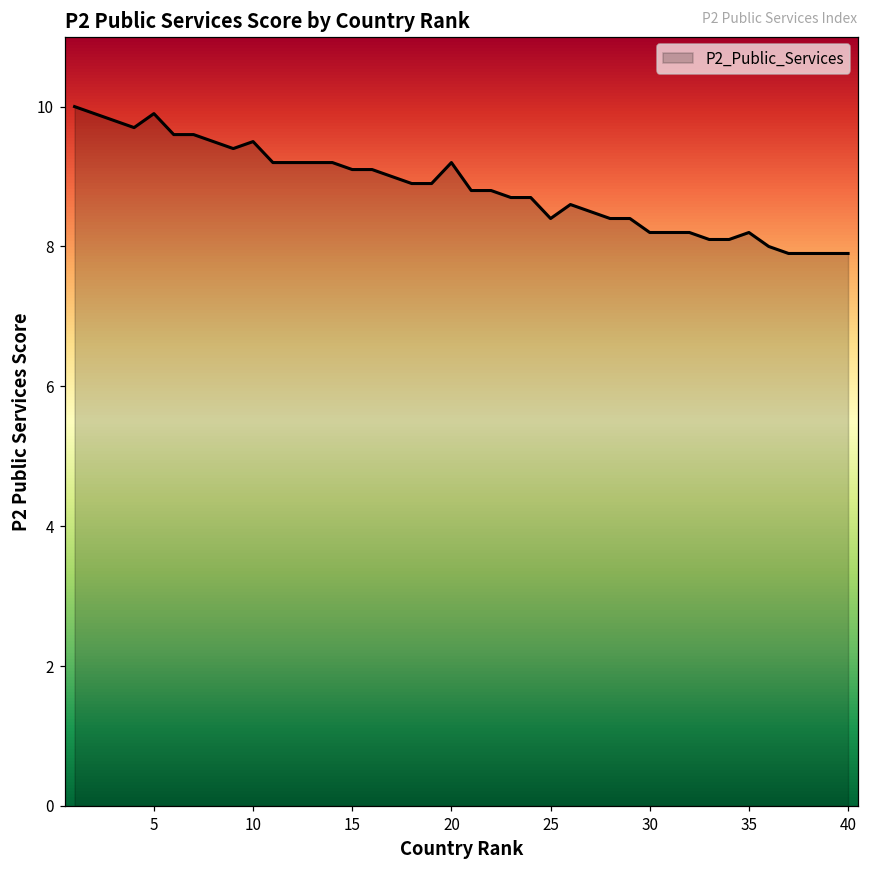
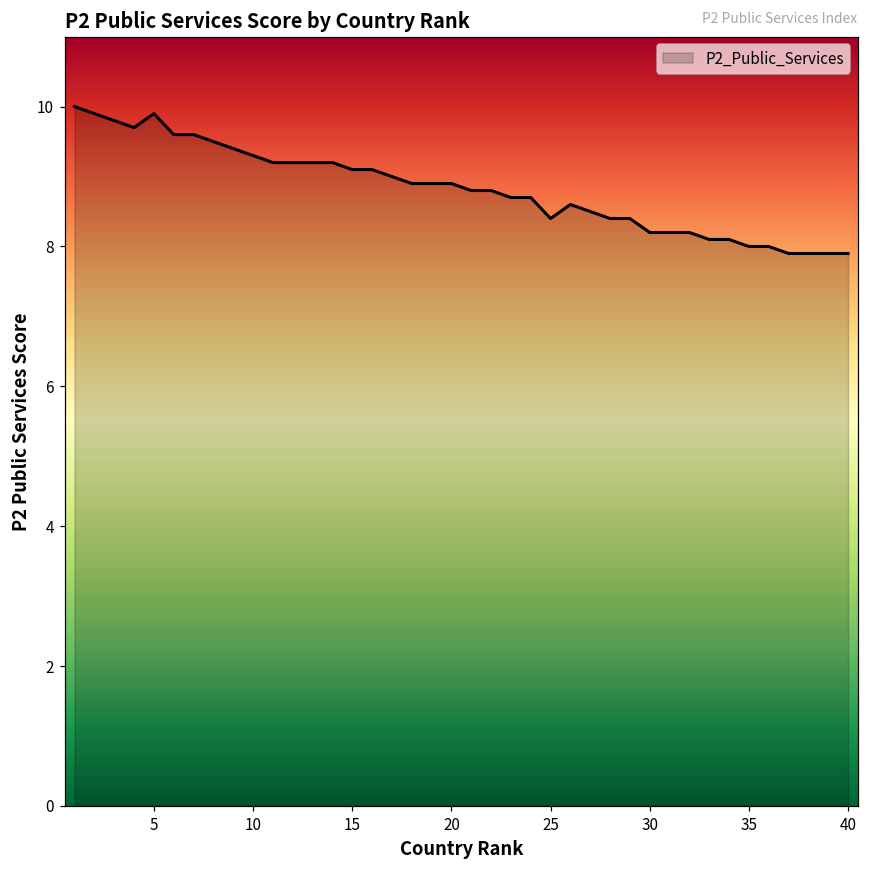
10: 9.5 -> 9.3
20: 9.2 -> 8.9
35: 8.2 -> 8.0
